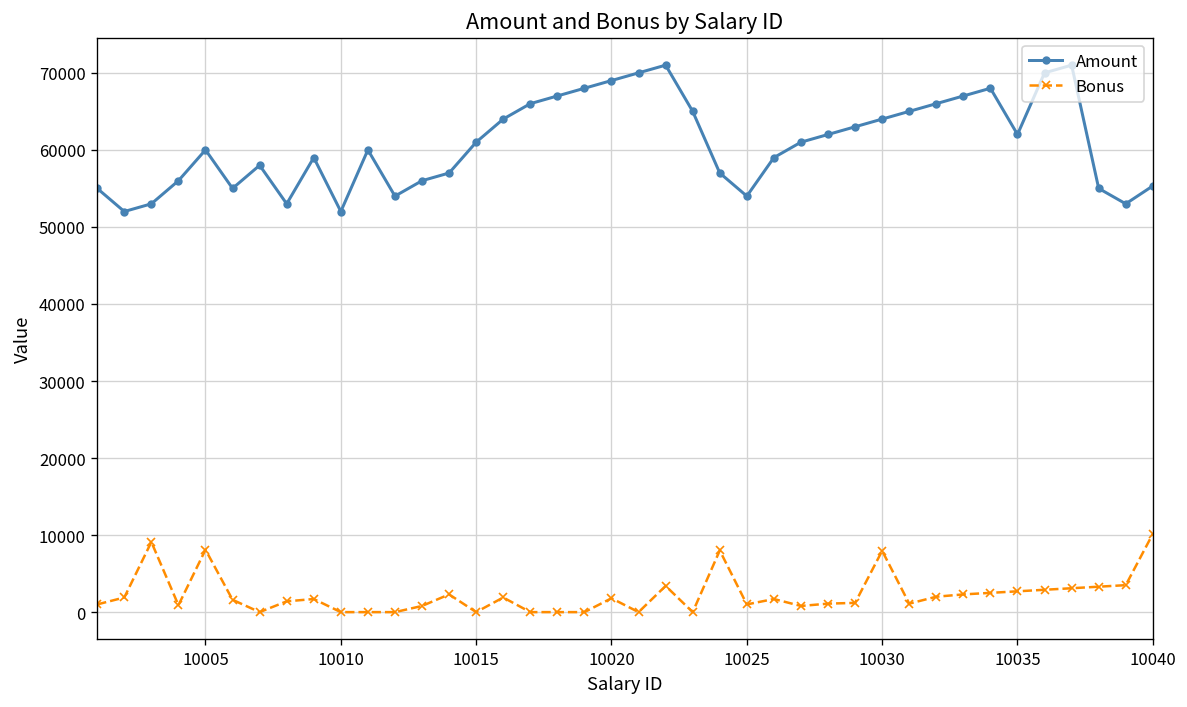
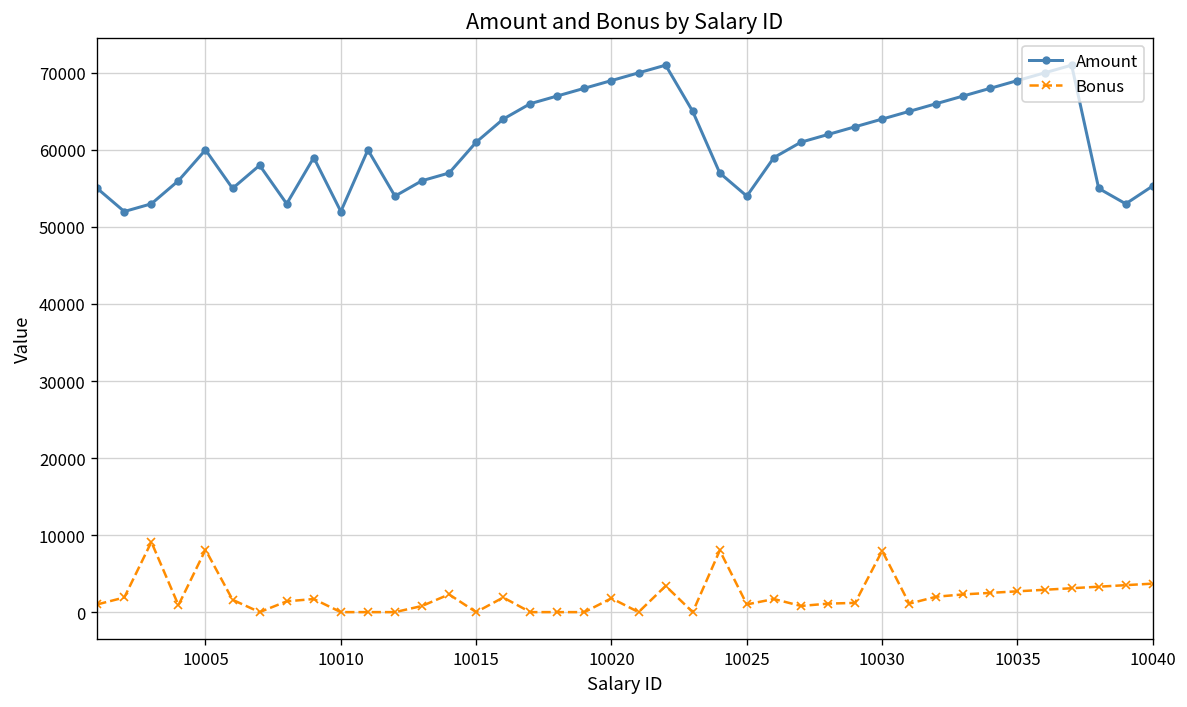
Amount, 10035: 62000 -> 69000
Bonus, 10040: 10000 -> 4000
